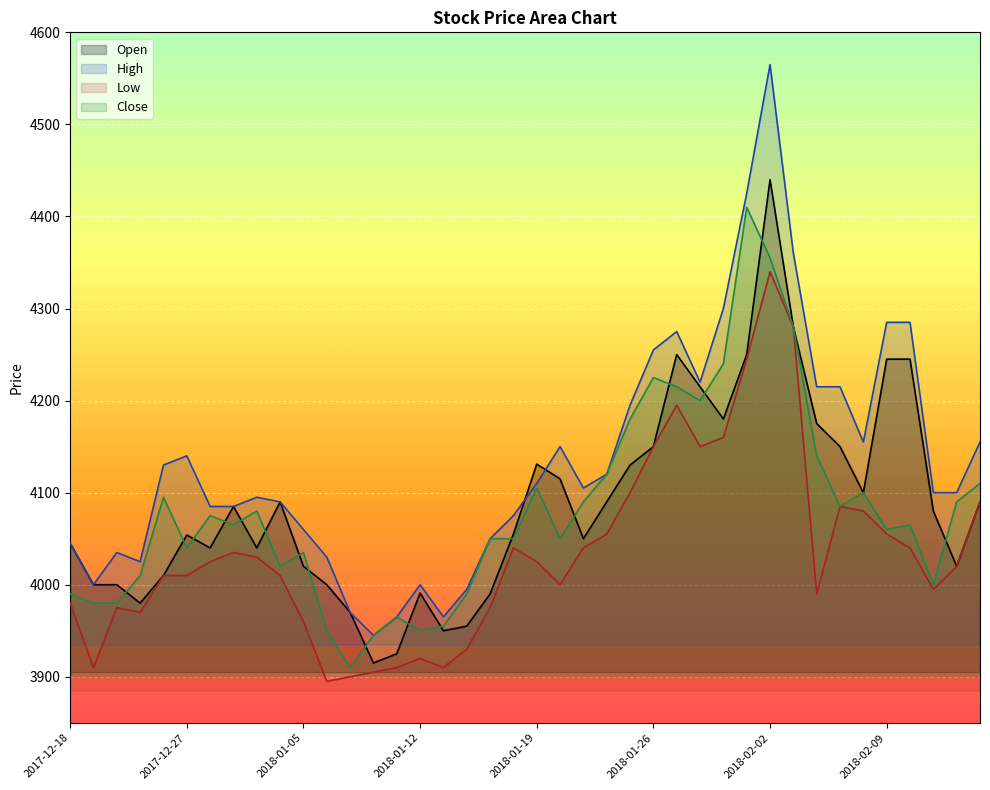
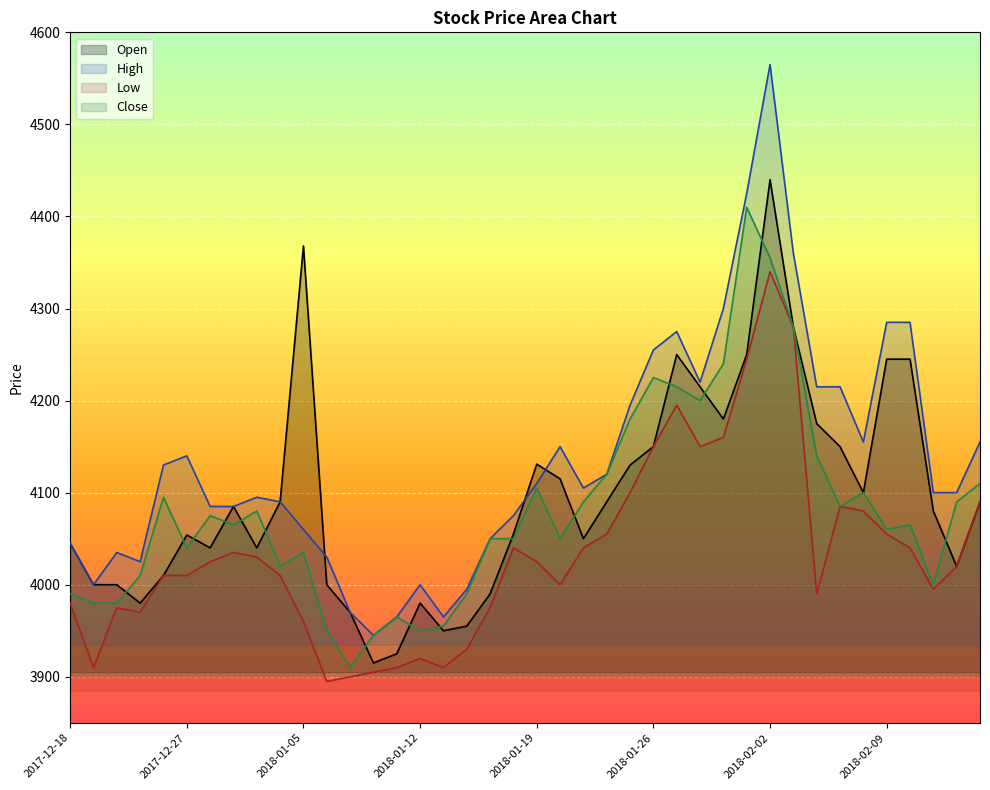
Open, 2018-01-05: 4020 -> 4370
Open, 2018-01-12: 3990 -> 3980
